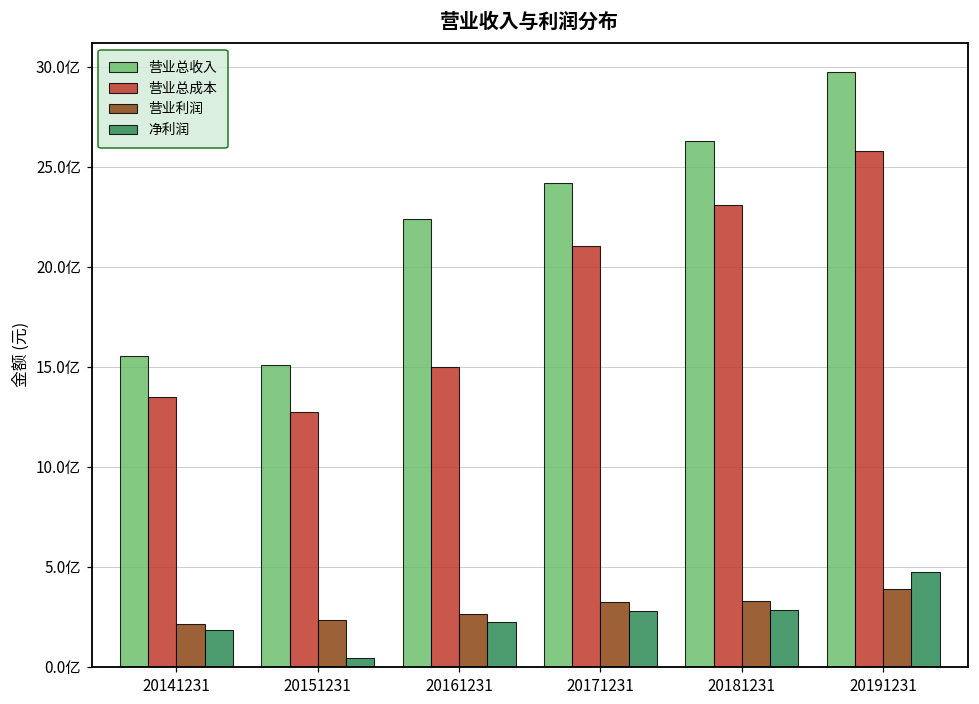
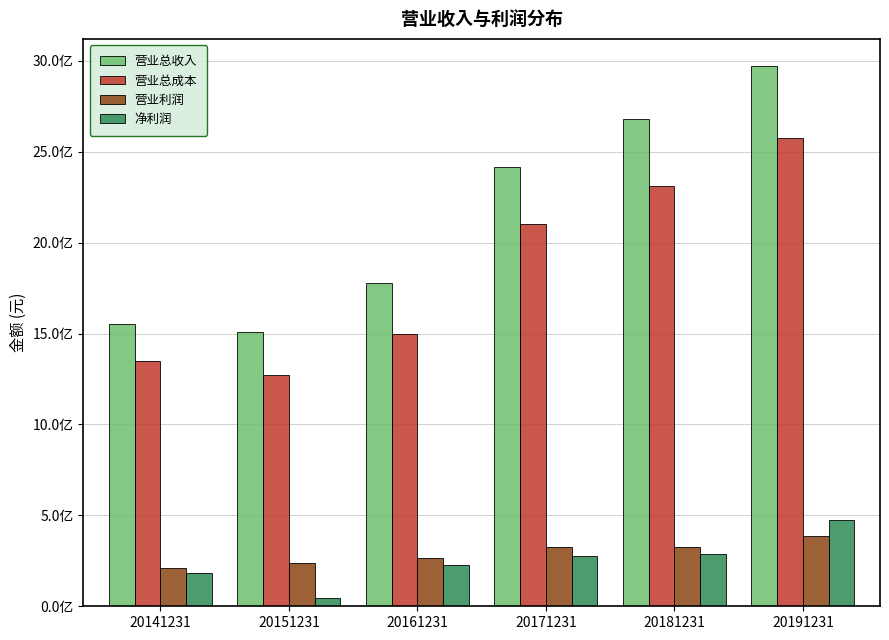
营业总收入, 20161231: 22.4亿 -> 17.8亿
营业总收入, 20181231: 26.3亿 -> 26.8亿
